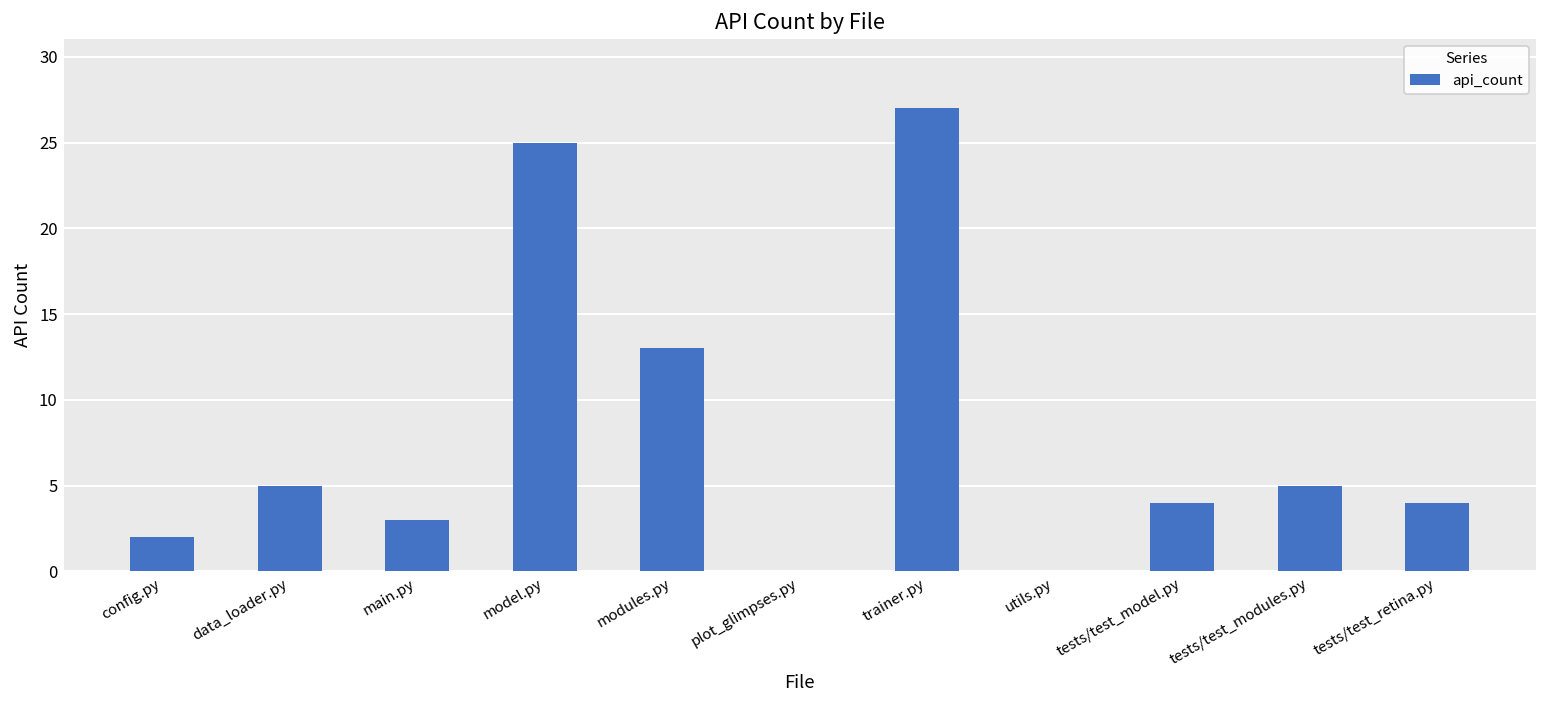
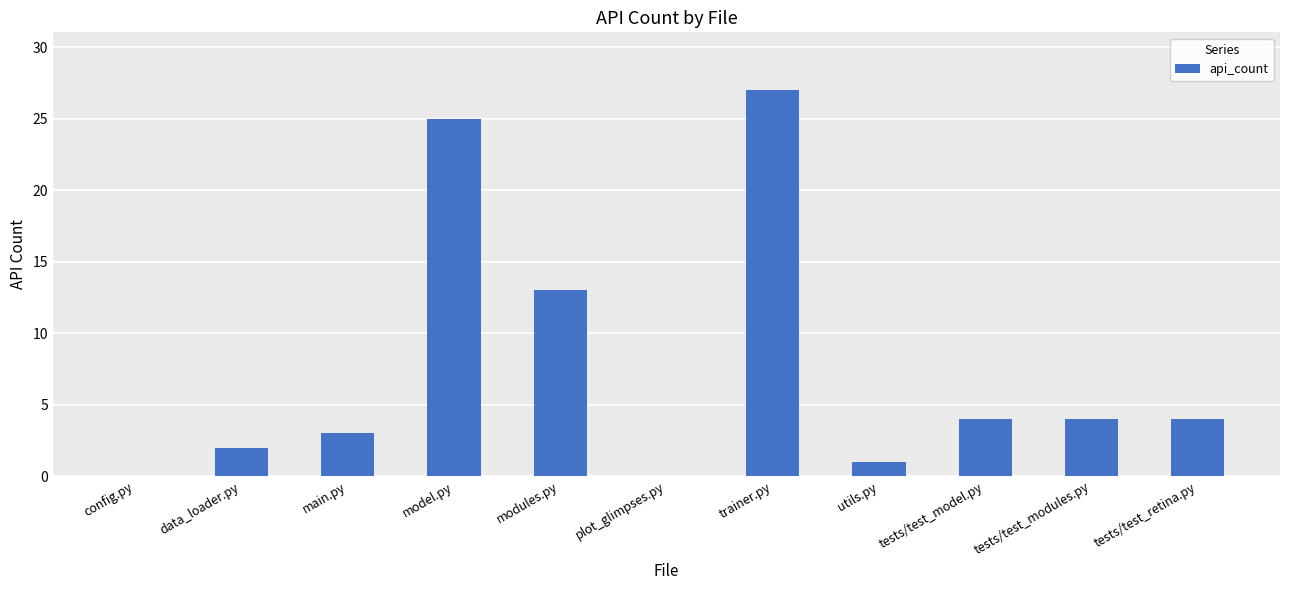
config.py: 2 -> 0
data_loader.py: 5 -> 2
utils.py: 0 -> 1
tests/test_modules.py: 5 -> 4
